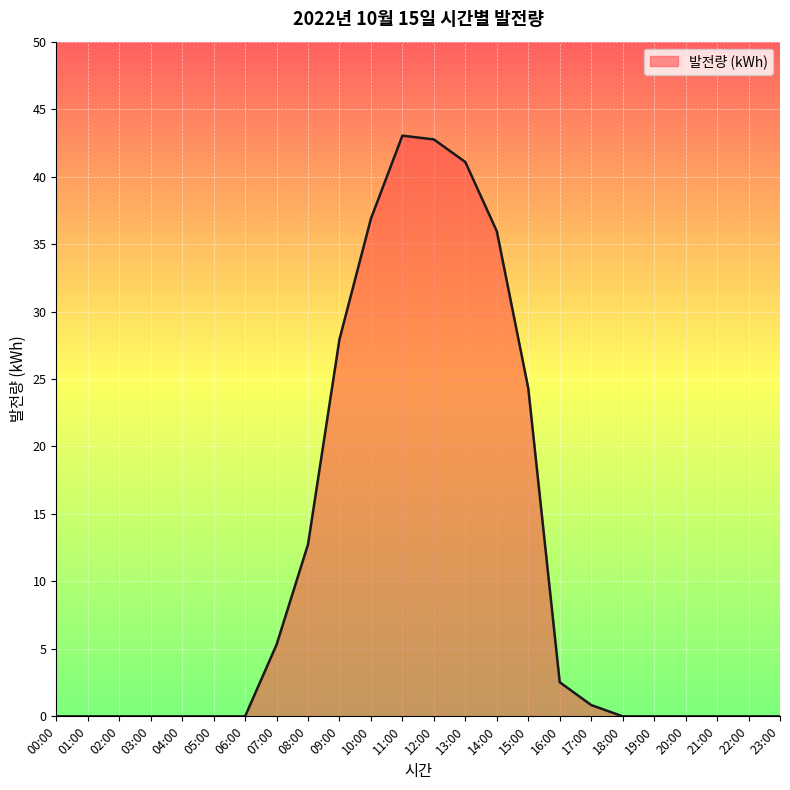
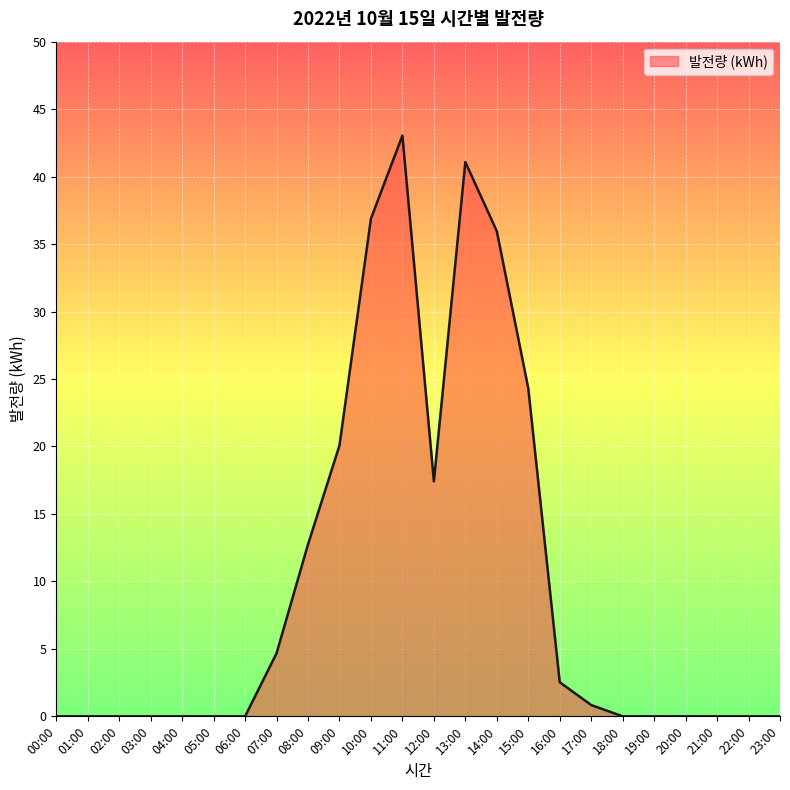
07:00: 5.3 -> 4.7
09:00: 27.9 -> 20.1
12:00: 42.8 -> 17.4
